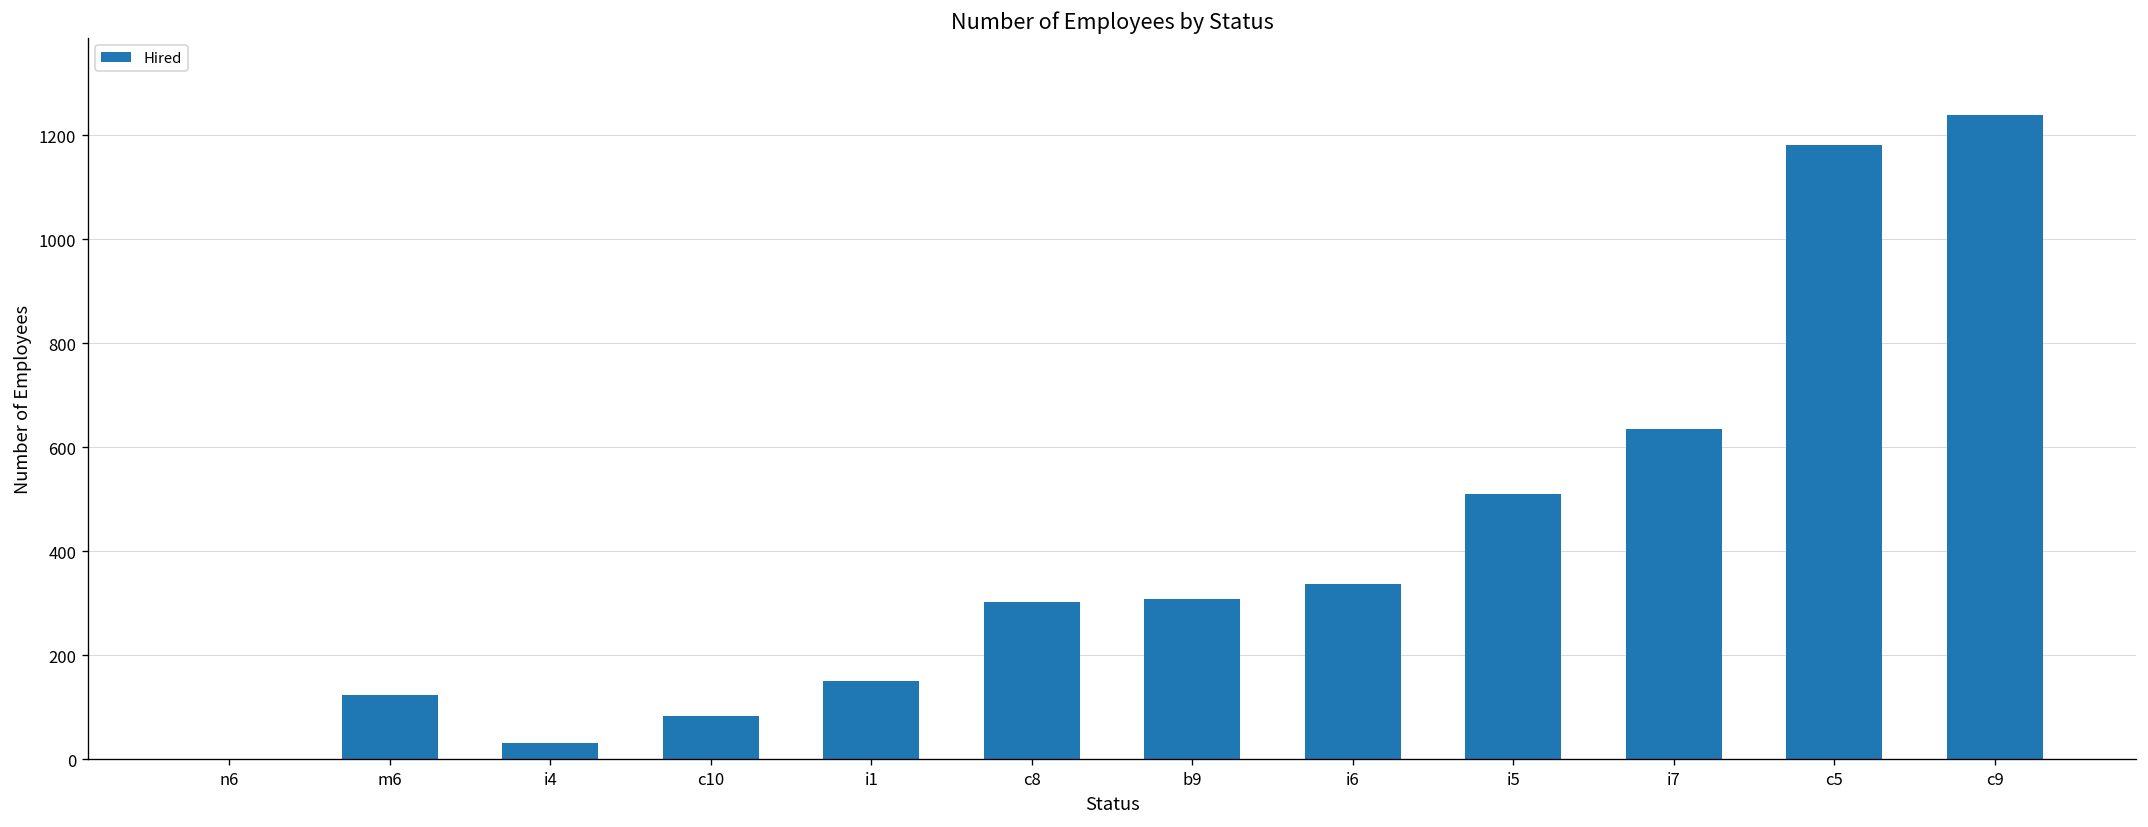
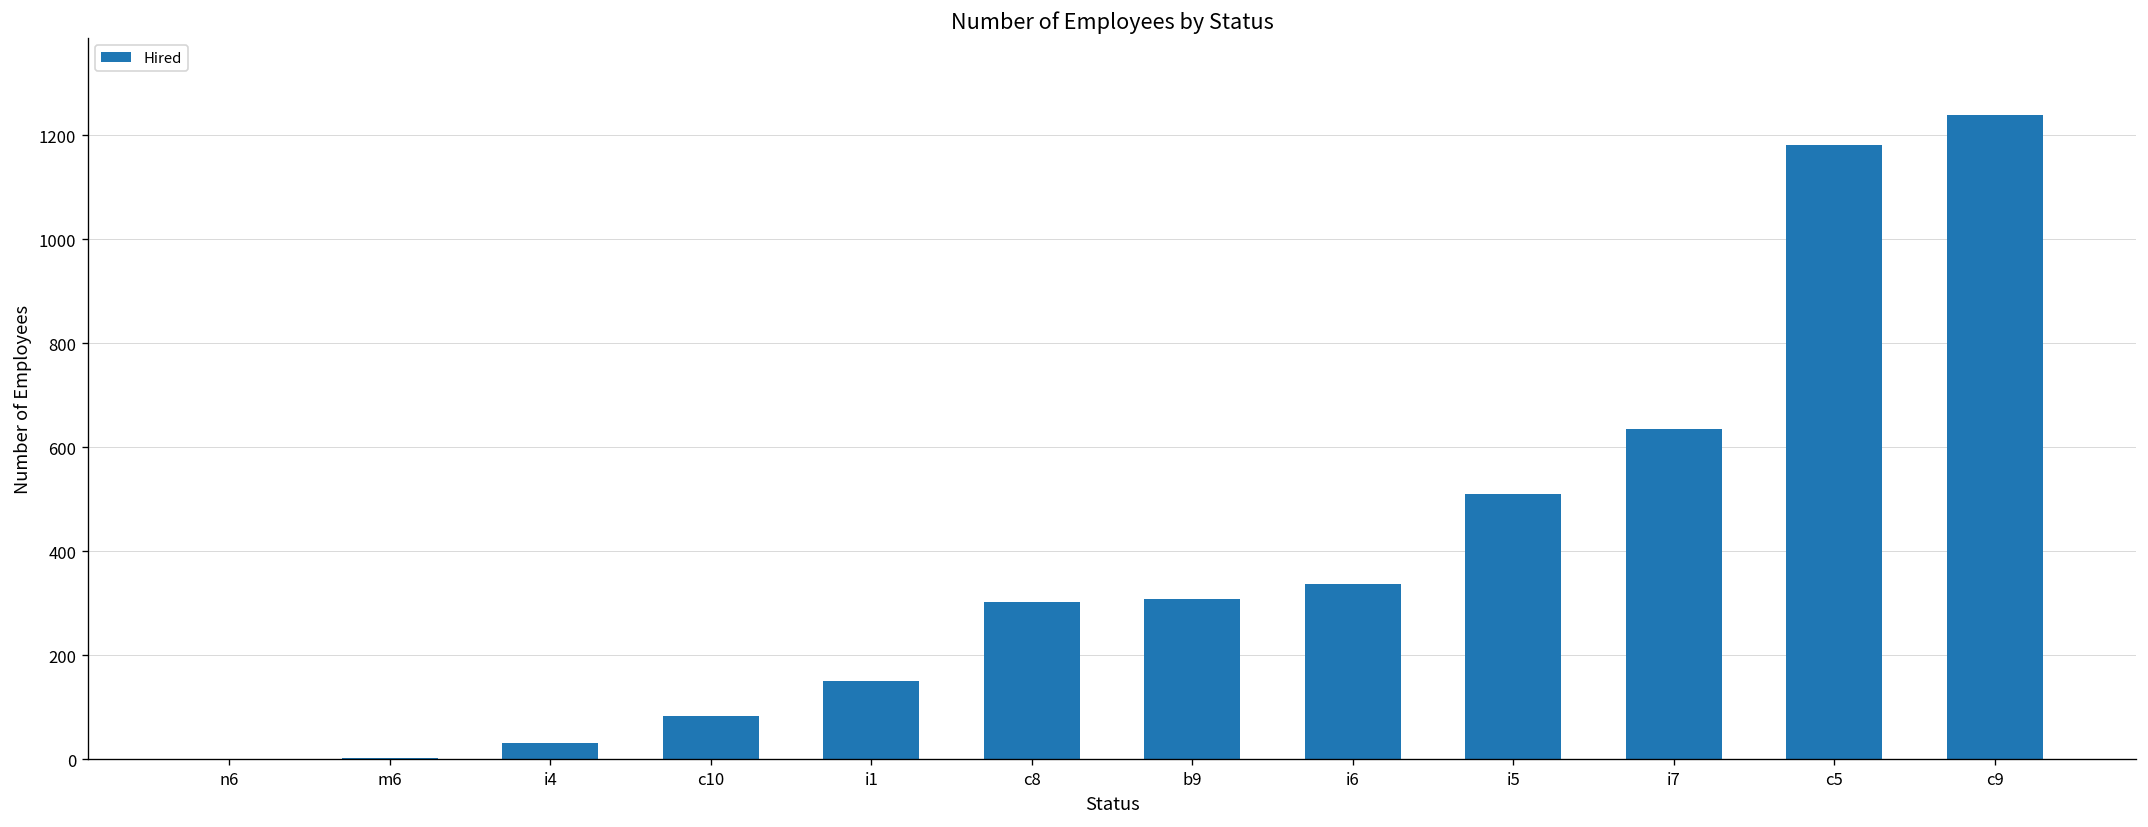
m6: 120 -> 0
